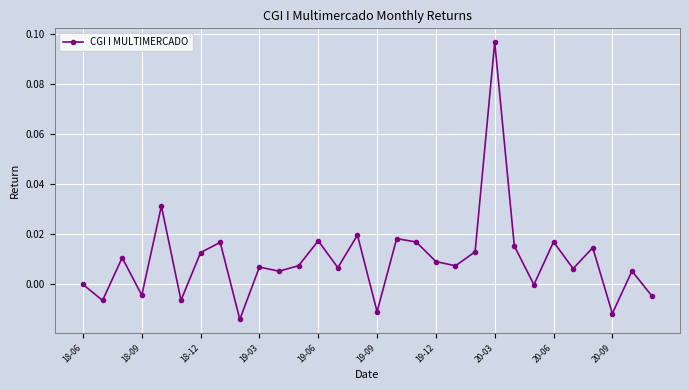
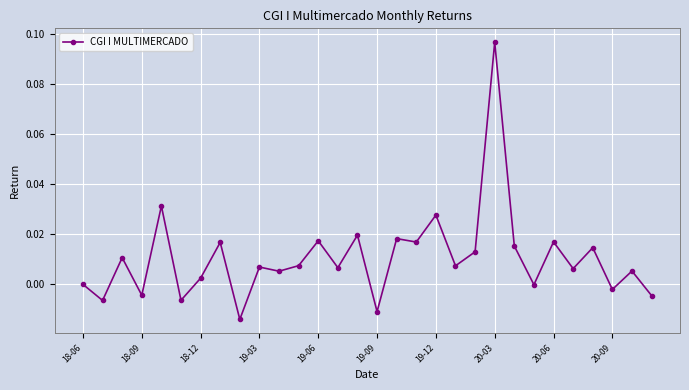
18-12: 0.013 -> 0.002
19-12: 0.009 -> 0.028
20-09: -0.012 -> -0.002
